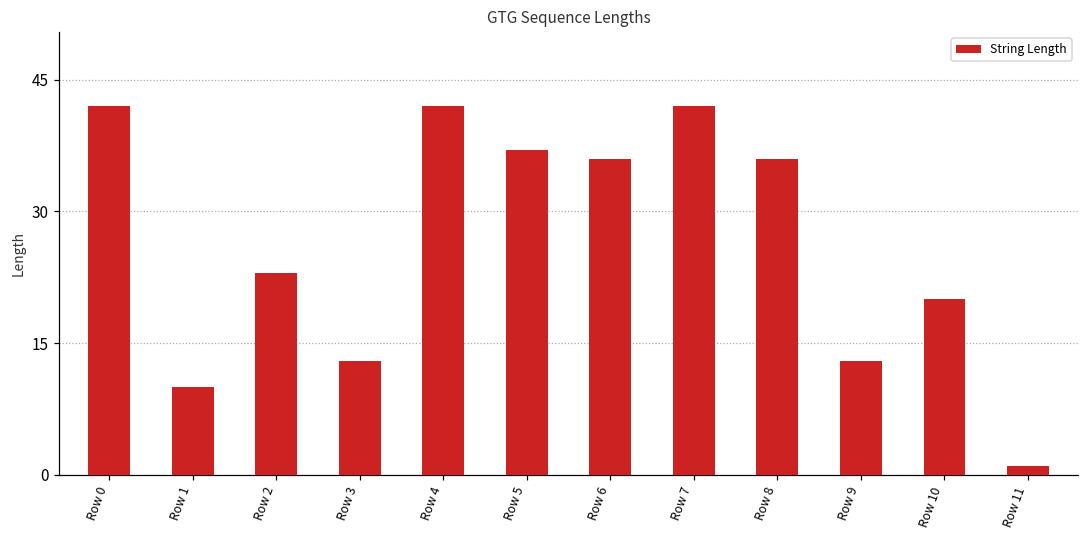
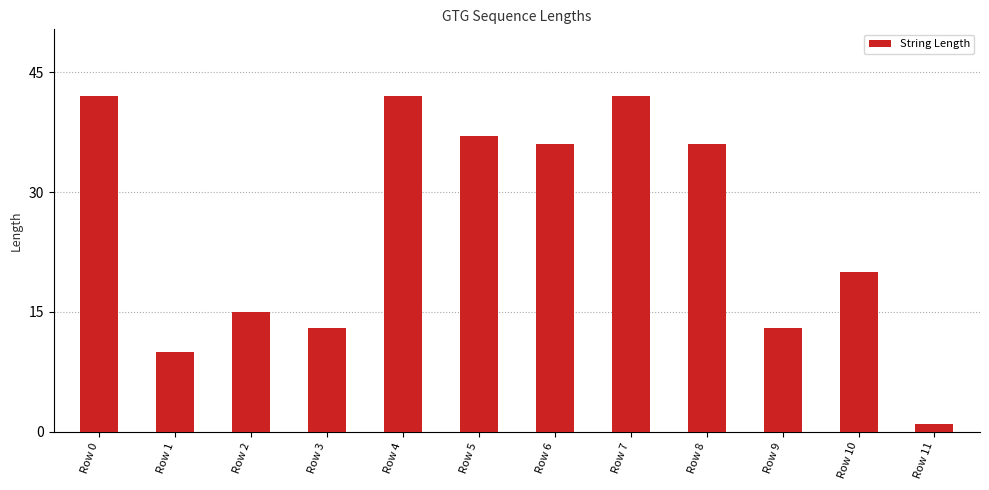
Row 2: 23 -> 15
